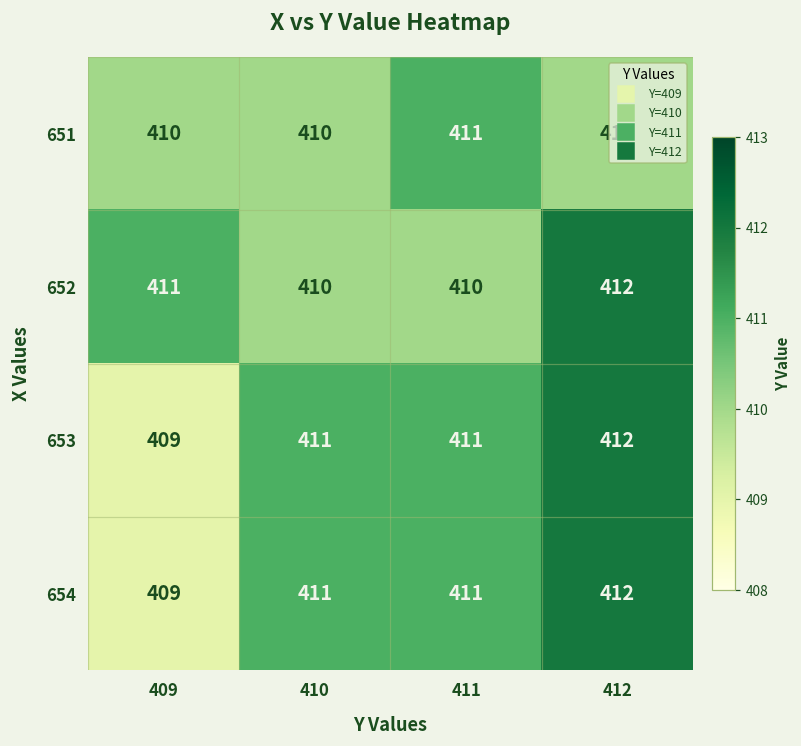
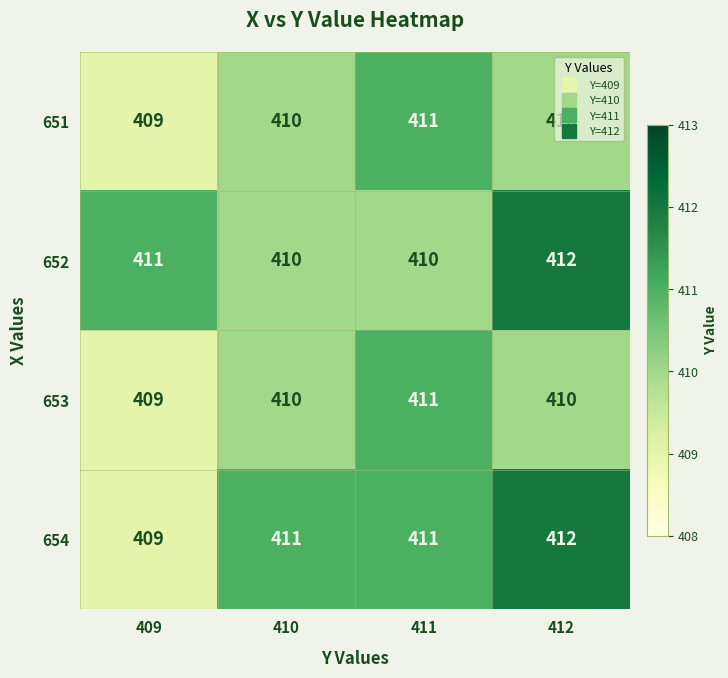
651, 409: 410 -> 409
653, 410: 411 -> 410
653, 412: 412 -> 410
